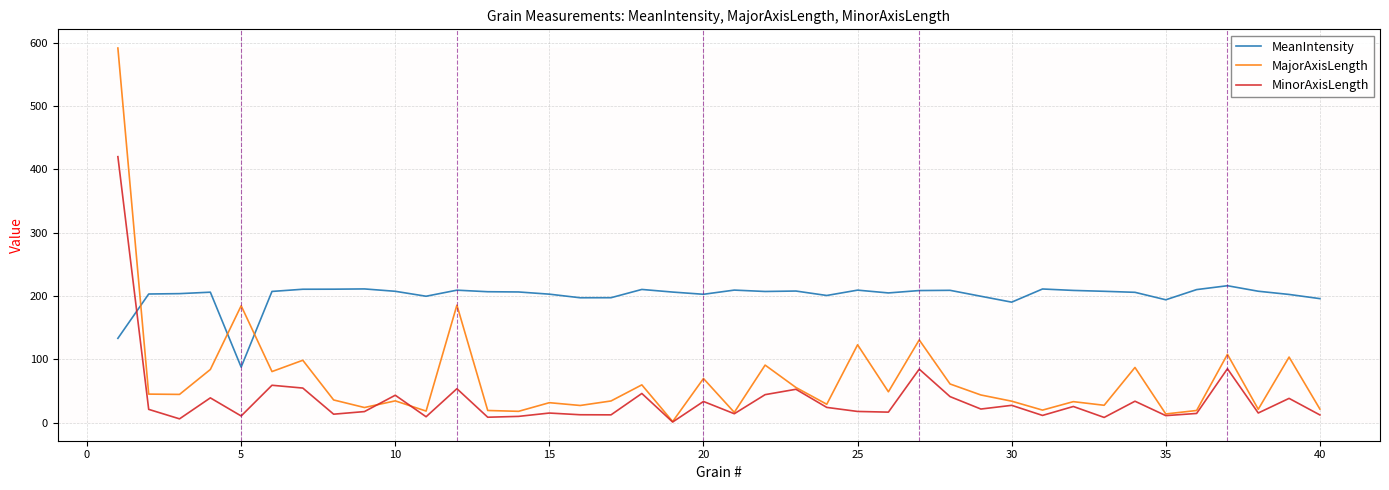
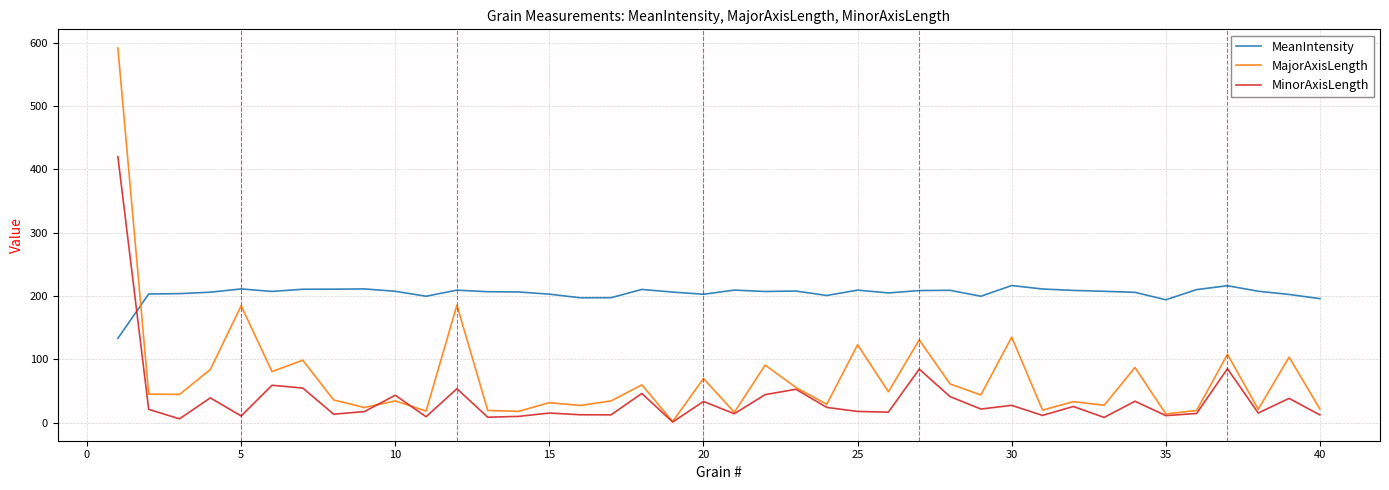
MeanIntensity, 5: 90 -> 210
MeanIntensity, 30: 190 -> 220
MajorAxisLength, 30: 30 -> 140
